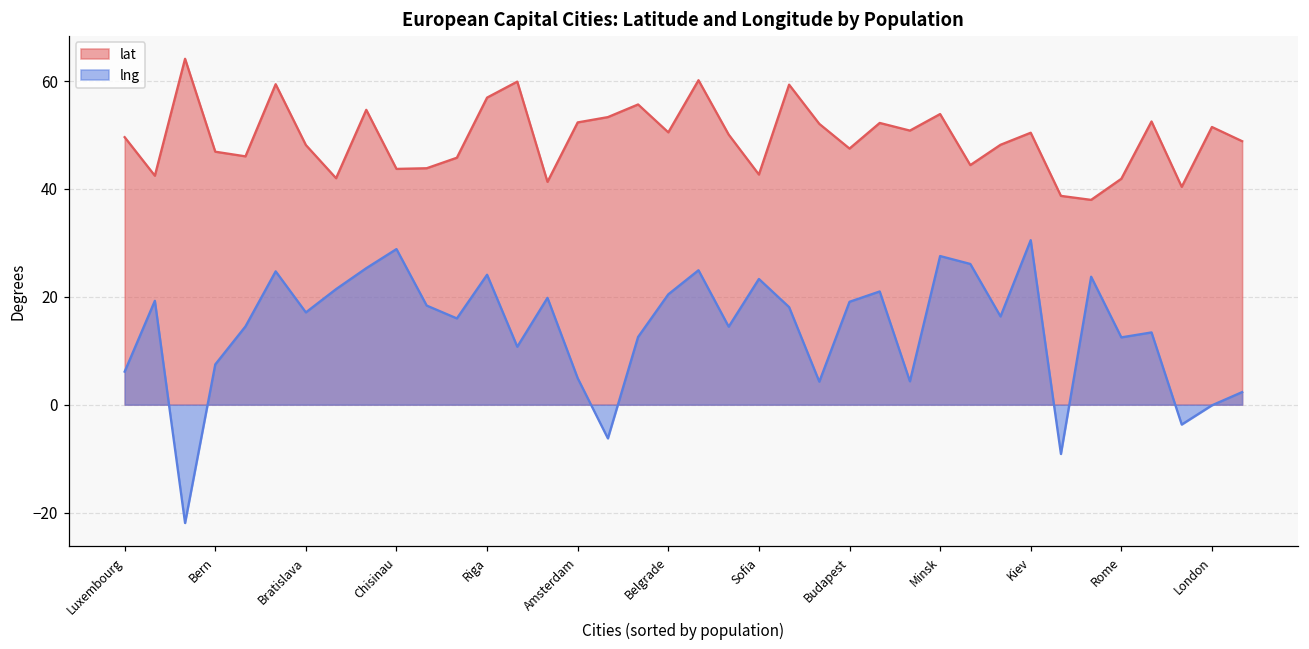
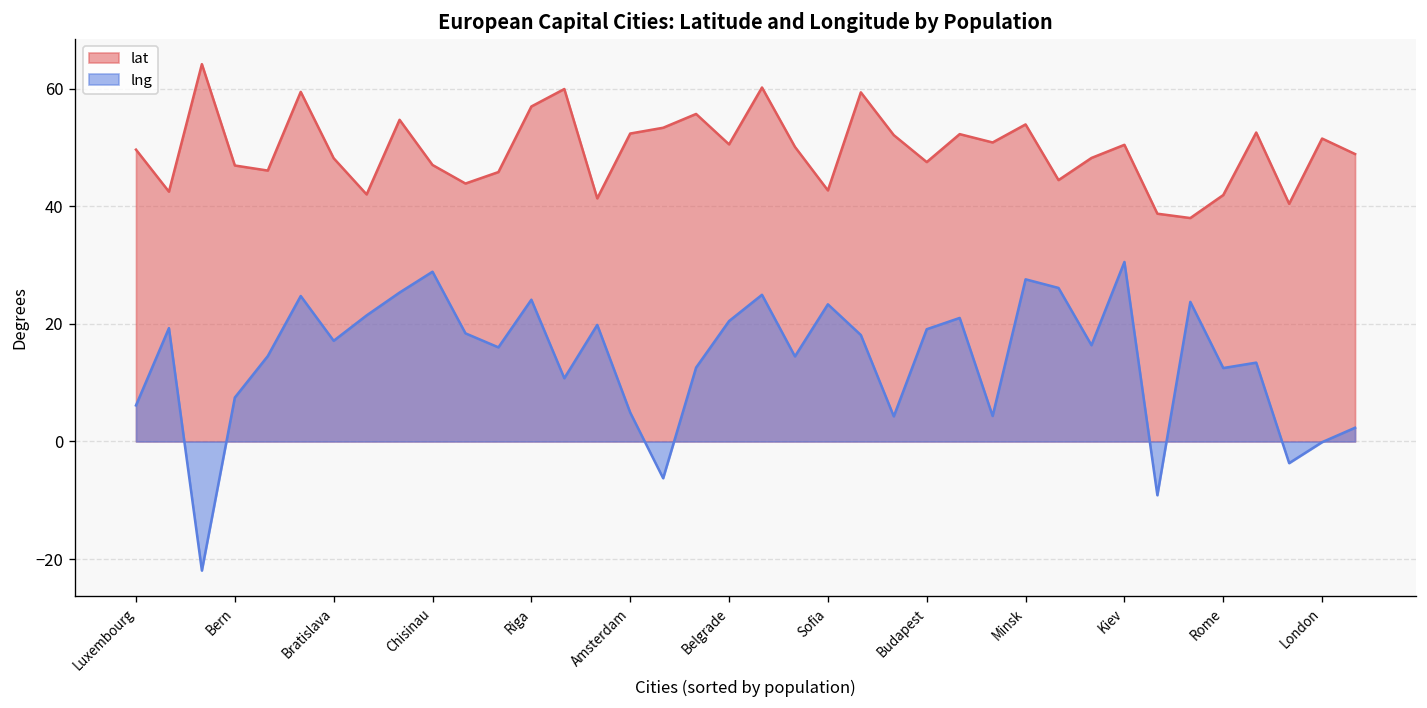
lat, Chisinau: 44 -> 47
